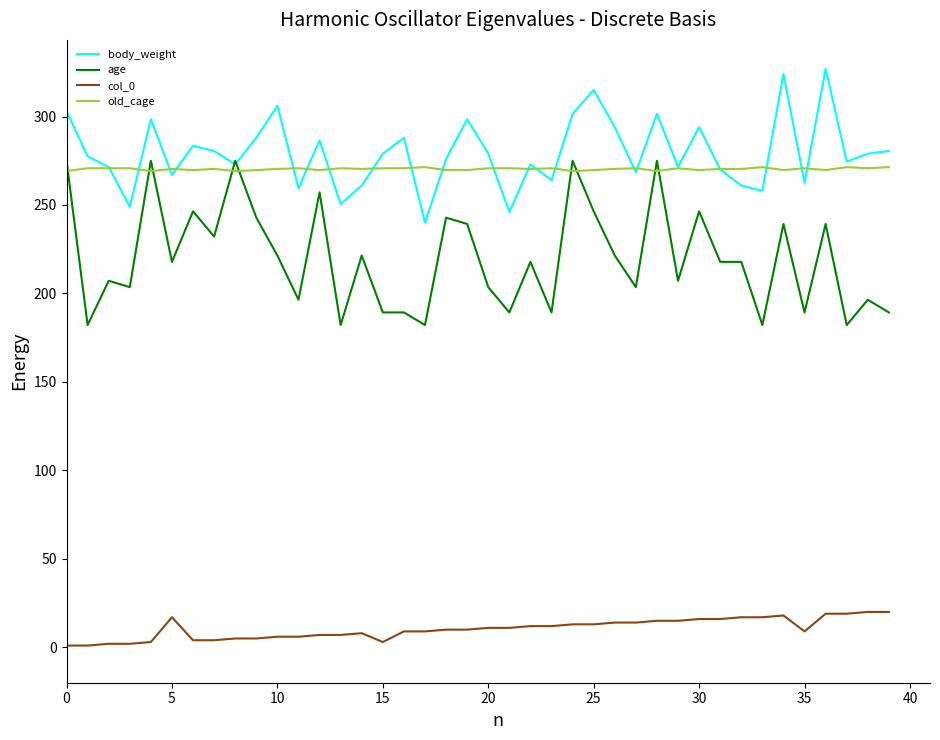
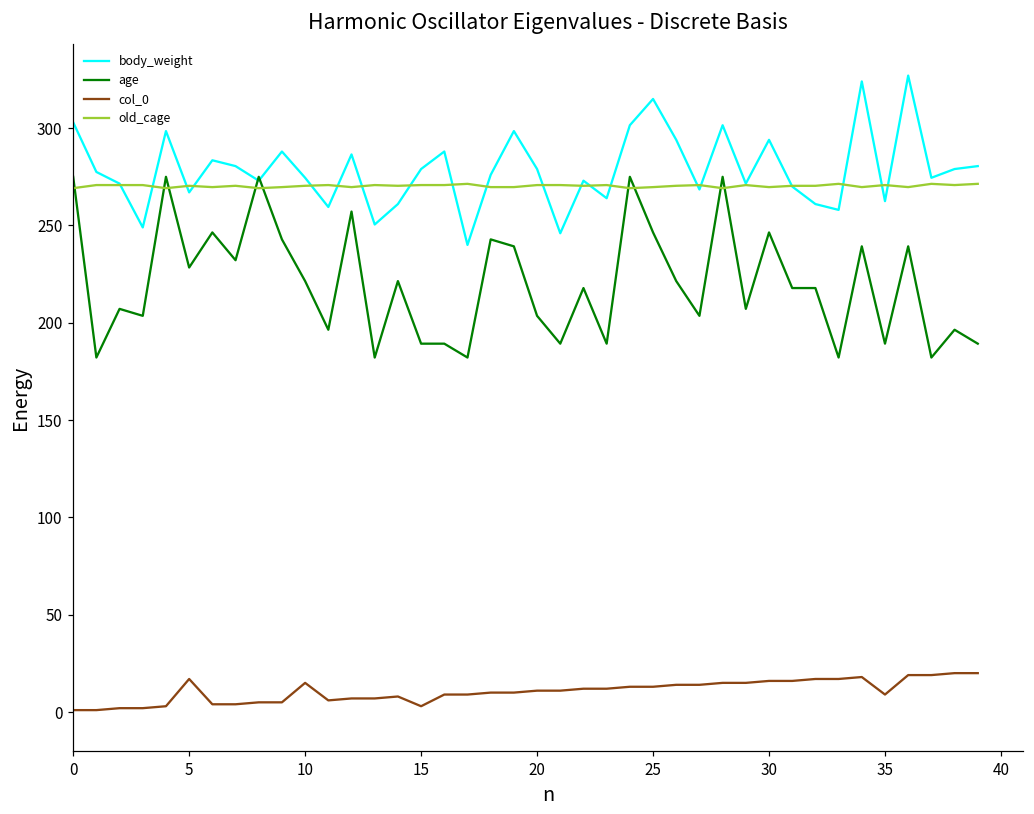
age, 5: 218 -> 228
body_weight, 10: 306 -> 275
col_0, 10: 6 -> 15
